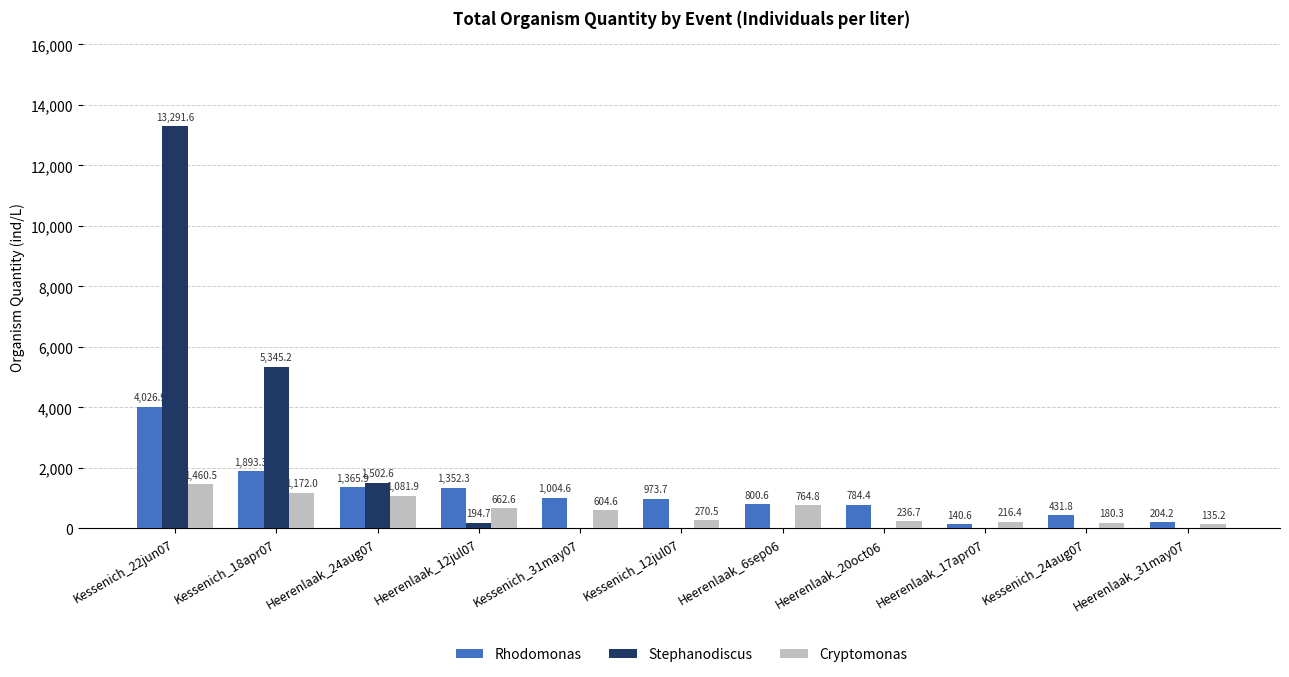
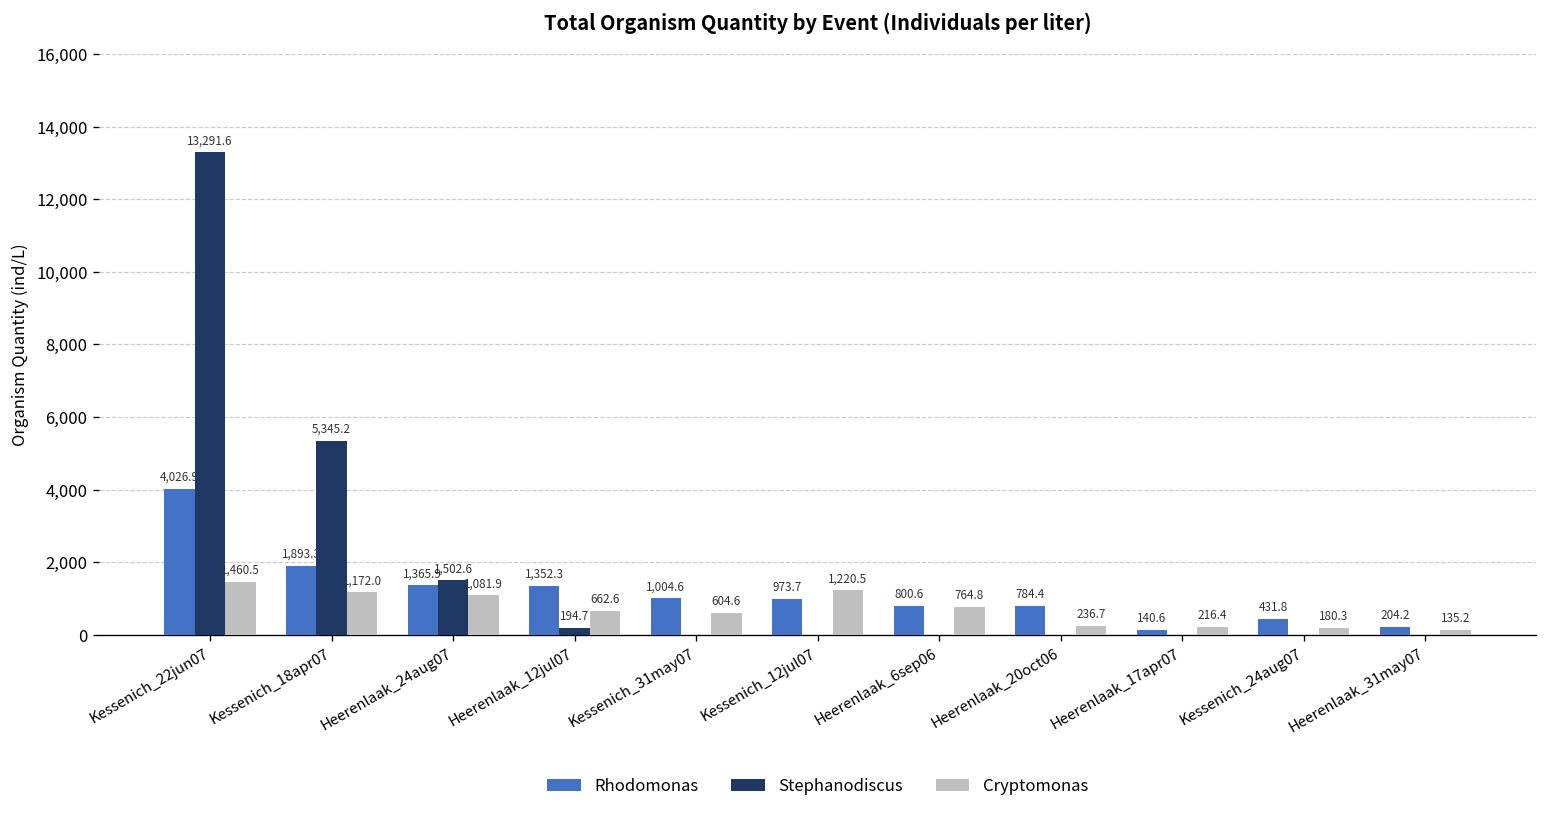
Cryptomonas, Kessenich_12jul07: 270.5 -> 1,220.5
